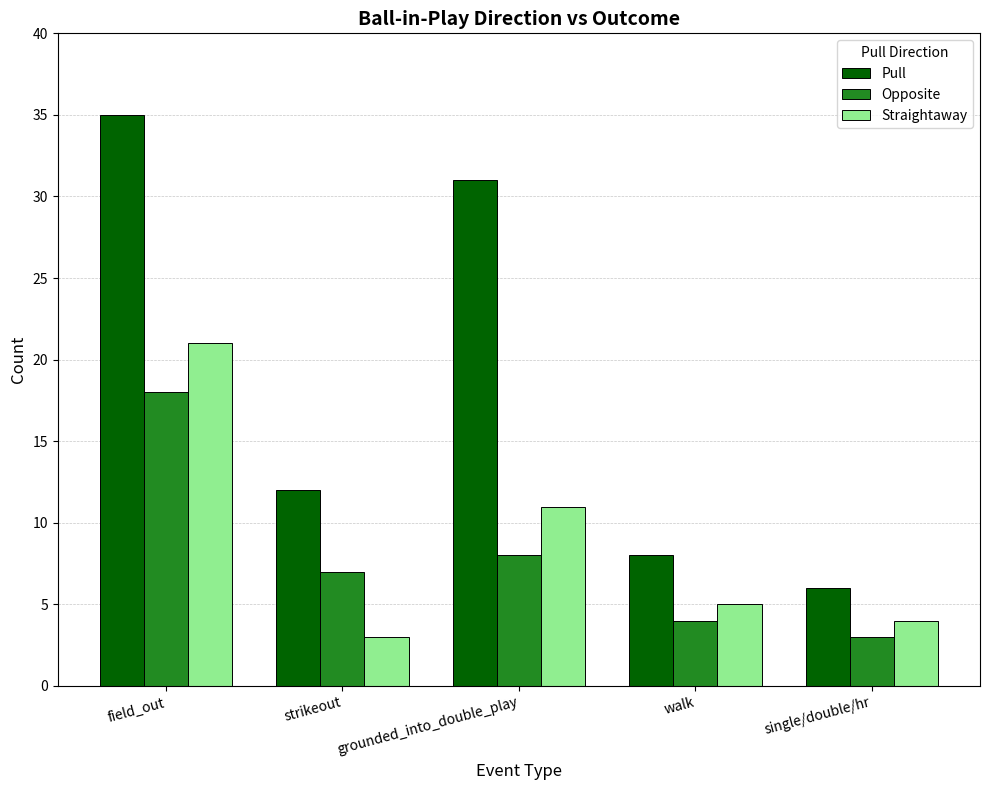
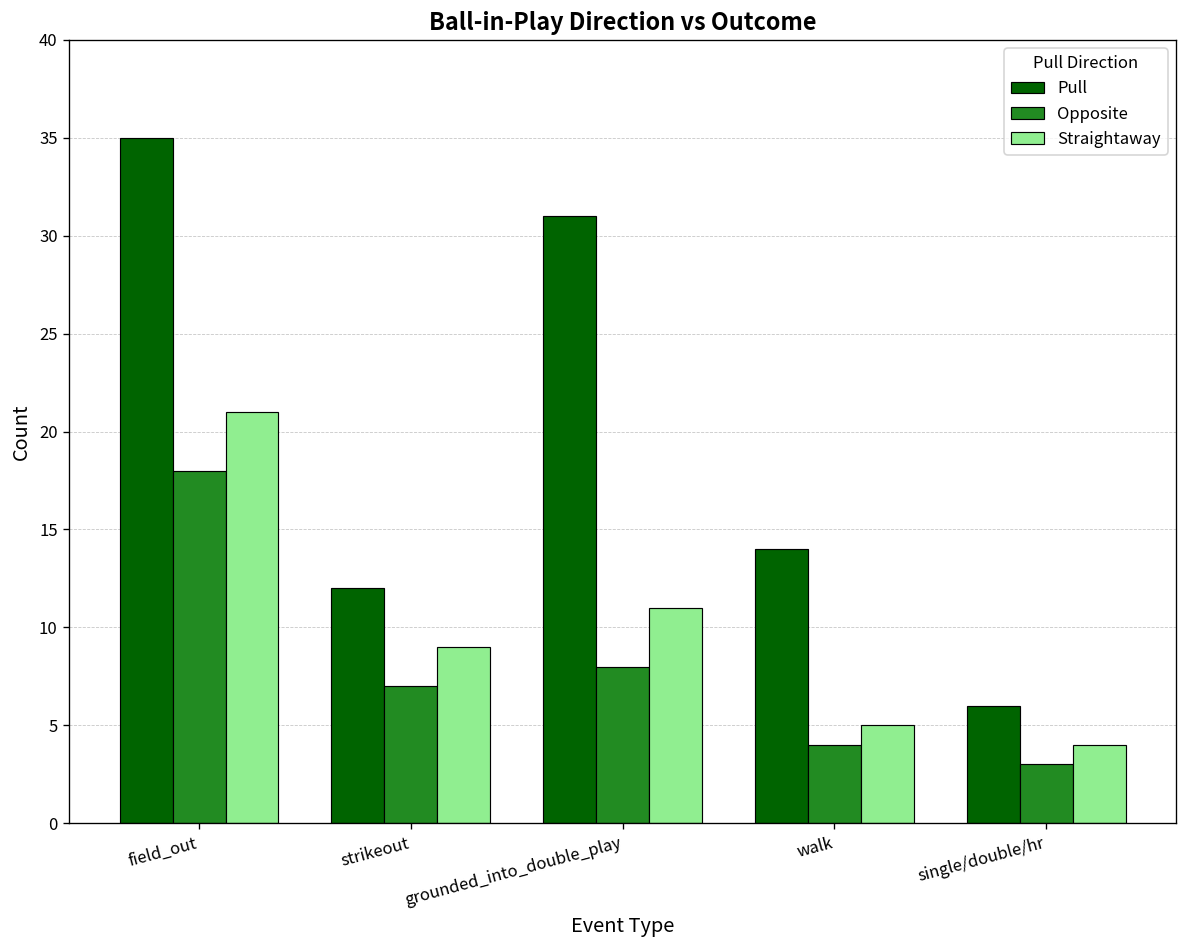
Straightaway, strikeout: 3 -> 9
Pull, walk: 8 -> 14
